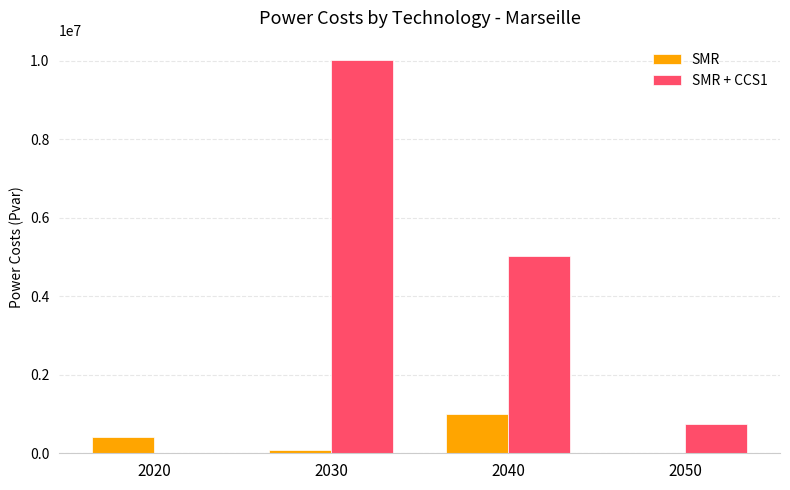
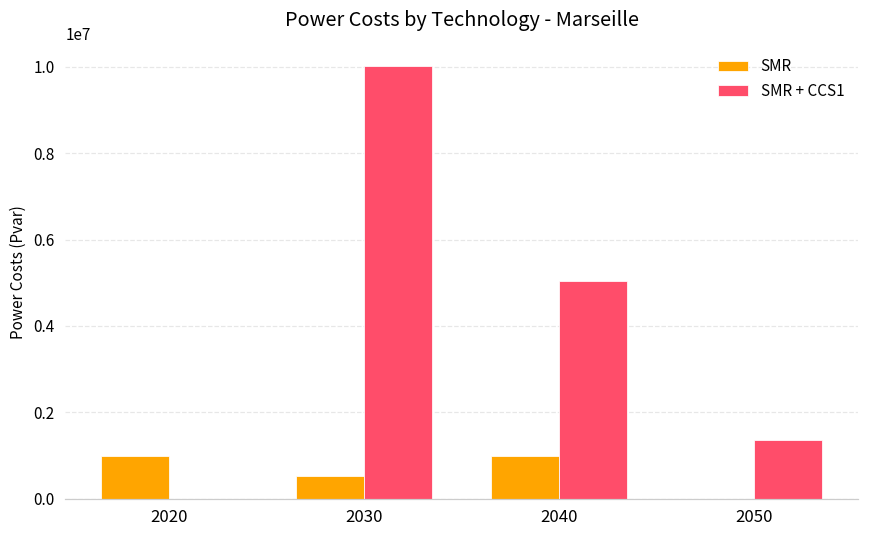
SMR, 2020: 400000 -> 1000000
SMR, 2030: 100000 -> 500000
SMR + CCS1, 2050: 800000 -> 1400000
